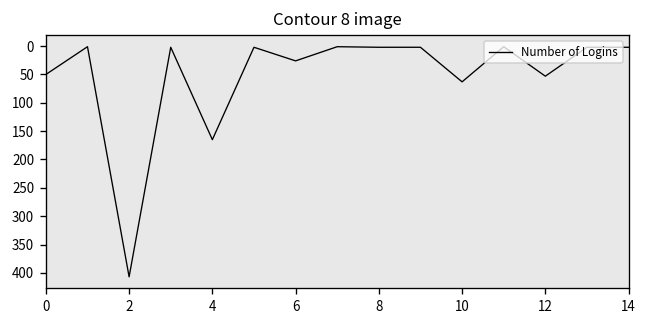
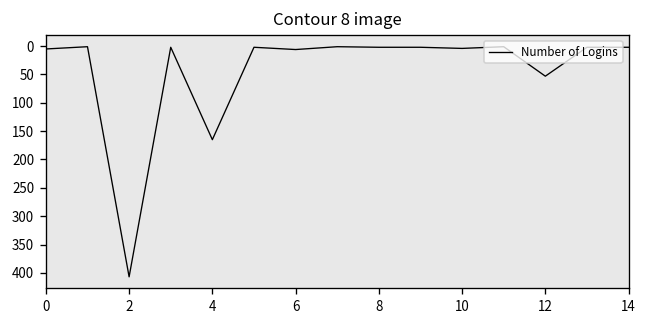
0: 50 -> 10
6: 30 -> 10
10: 60 -> 0
